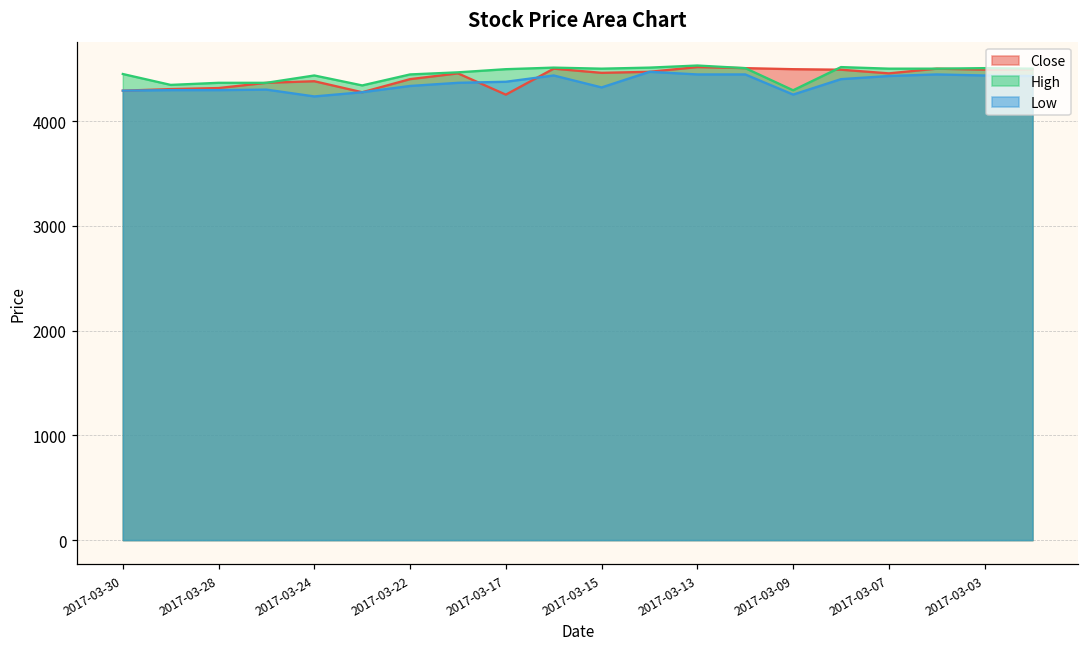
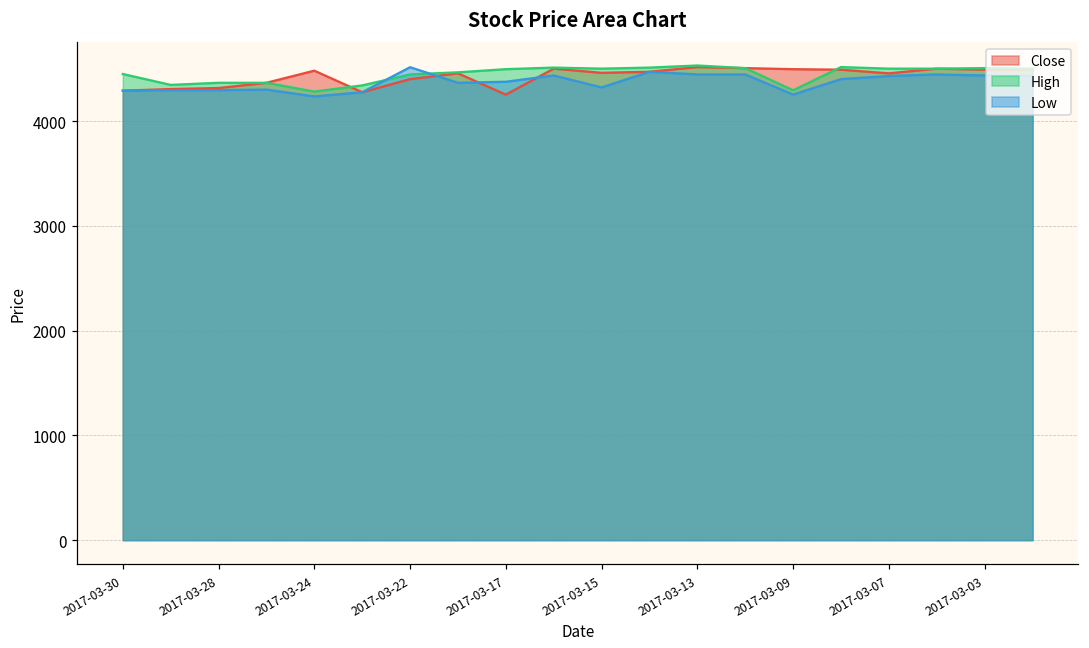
Close, 2017-03-24: 4400 -> 4500
High, 2017-03-24: 4400 -> 4300
Low, 2017-03-22: 4300 -> 4500
